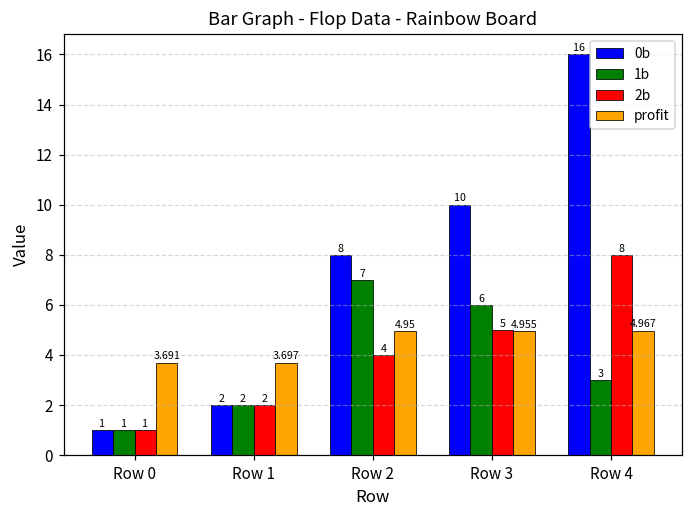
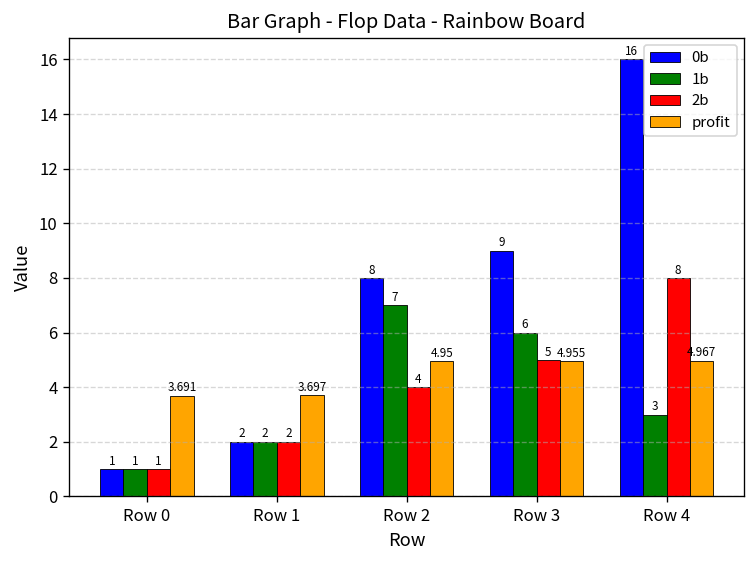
0b, Row 3: 10 -> 9
